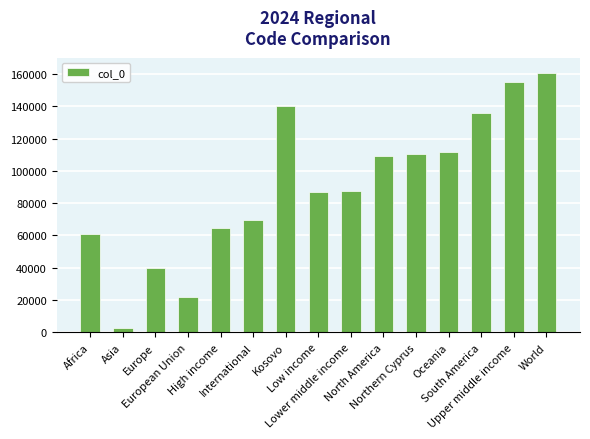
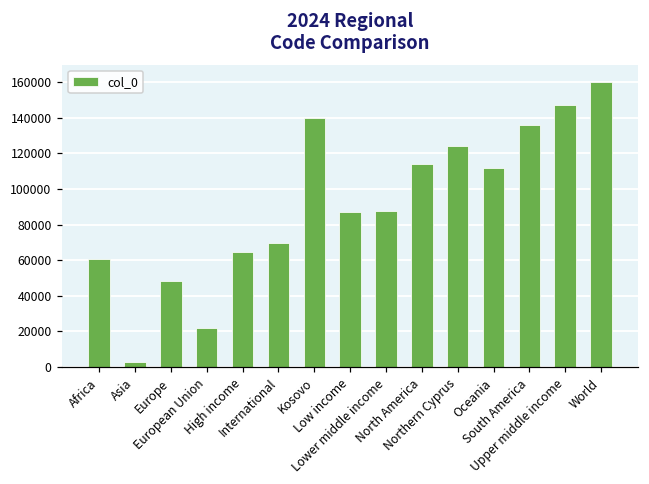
Europe: 40000 -> 48000
North America: 109000 -> 114000
Northern Cyprus: 111000 -> 124000
Upper middle income: 155000 -> 147000
